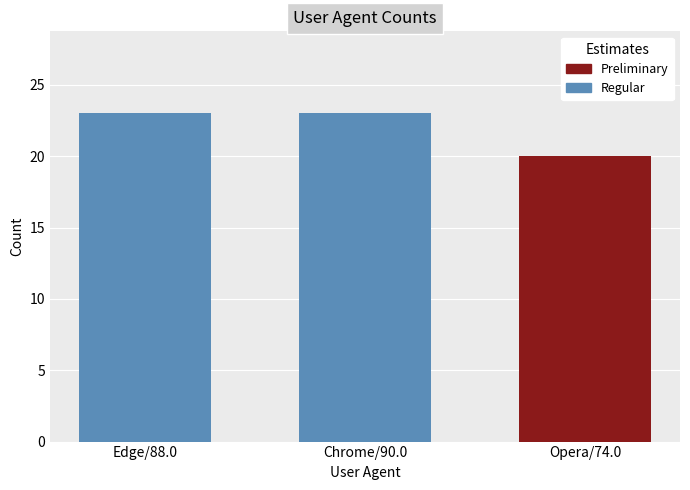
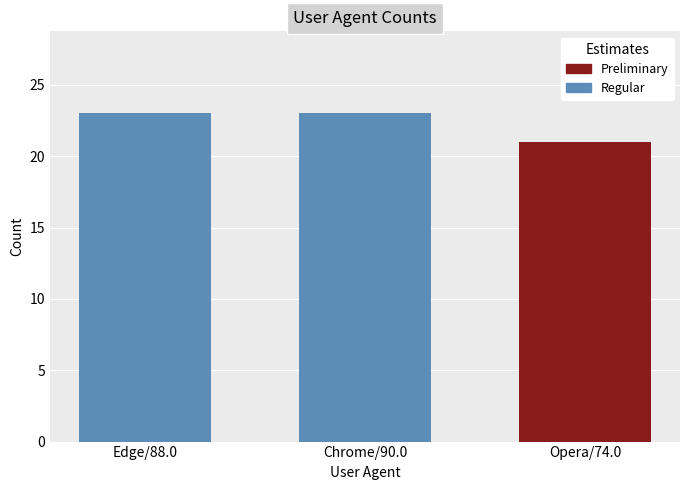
Opera/74.0: 20 -> 21
